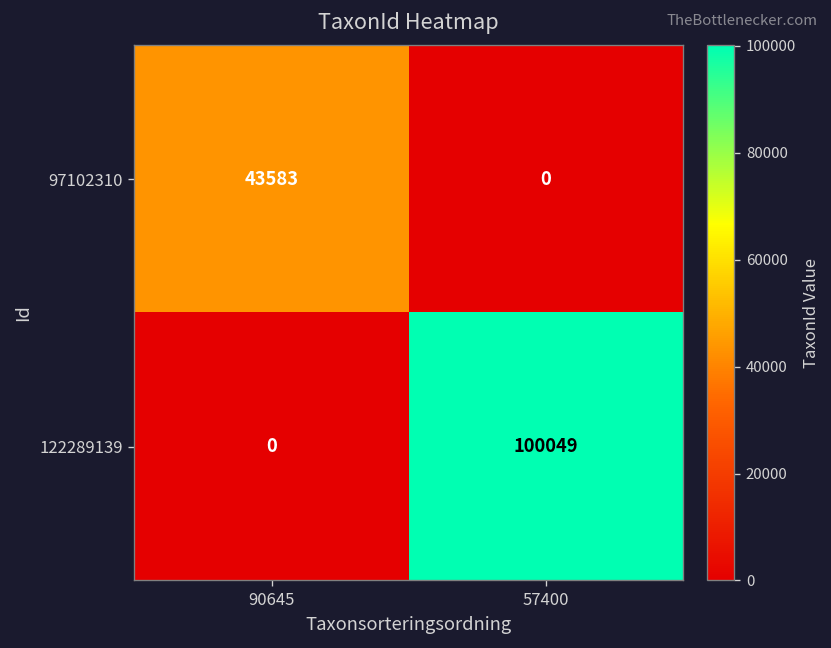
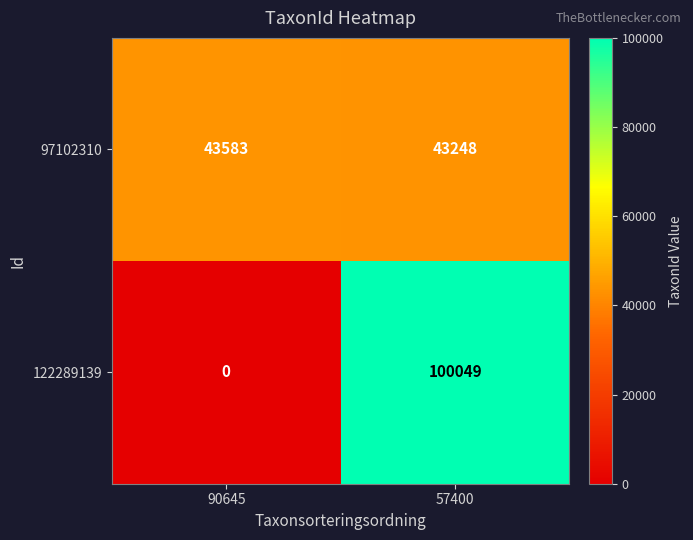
97102310, 57400: 0 -> 43248
